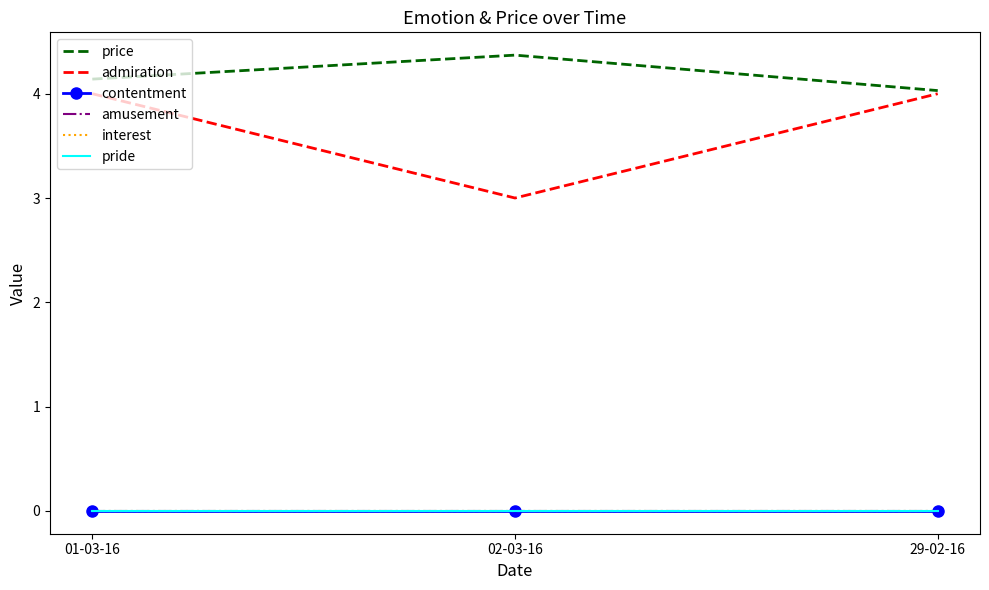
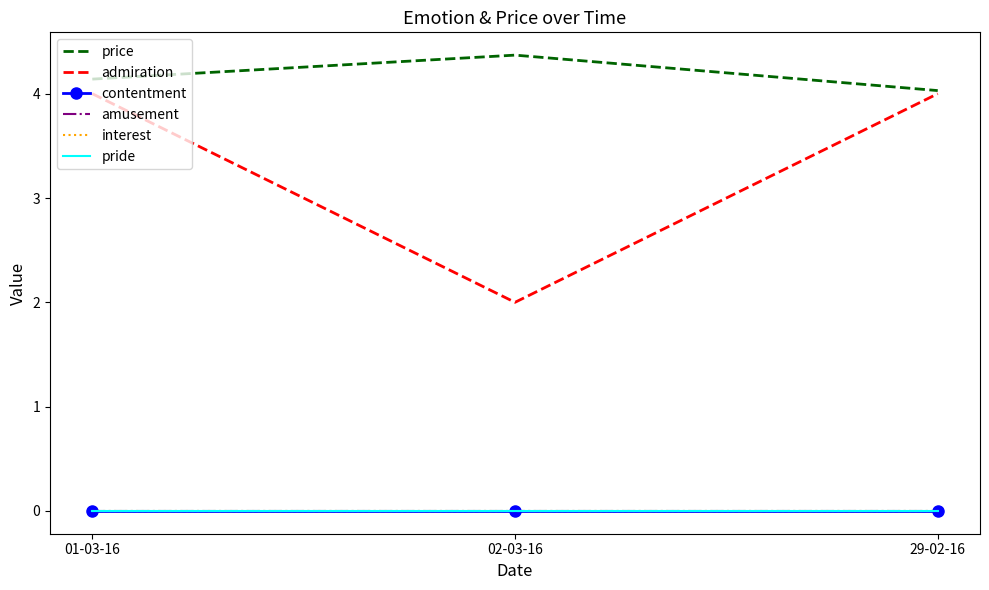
admiration, 02-03-16: 3 -> 2
